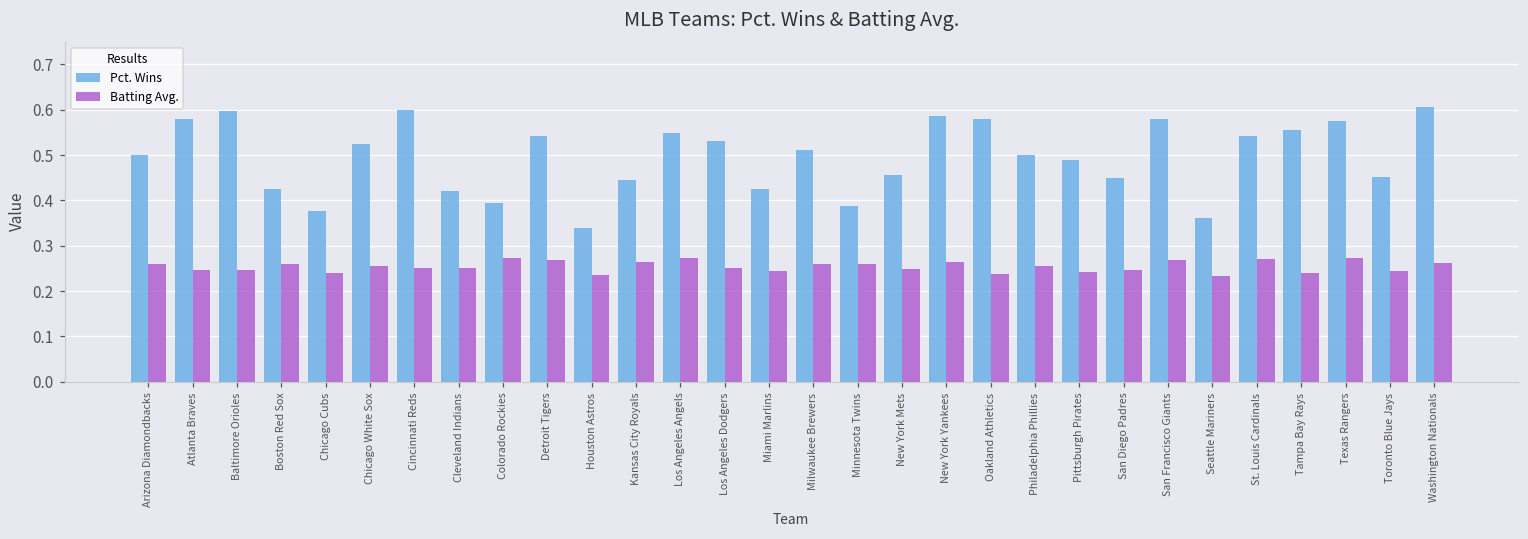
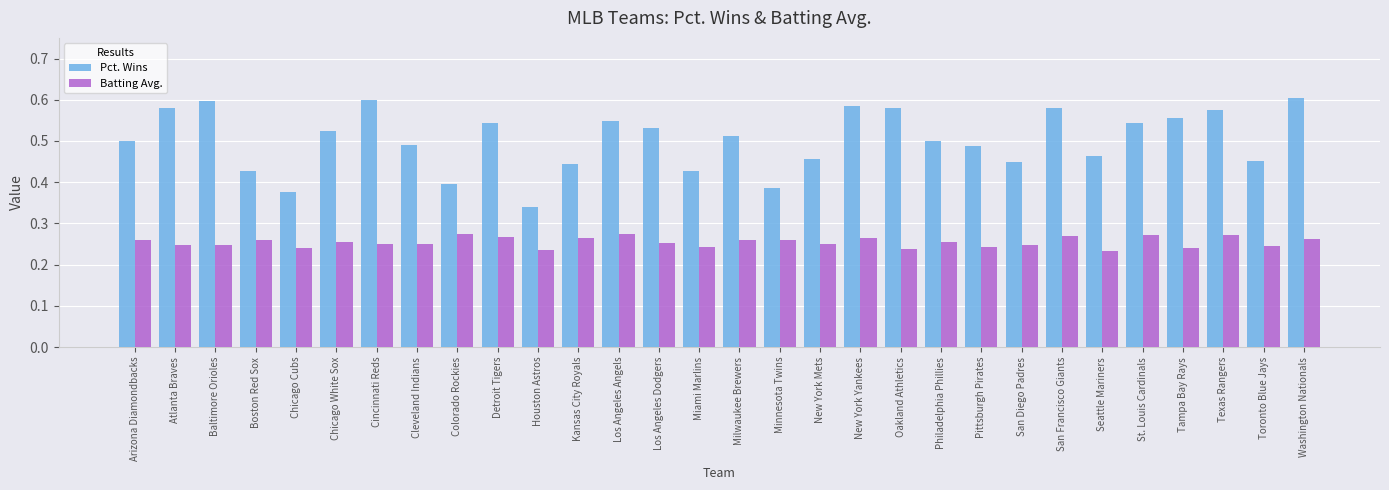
Pct. Wins, Cleveland Indians: 0.42 -> 0.49
Pct. Wins, Seattle Mariners: 0.36 -> 0.46
